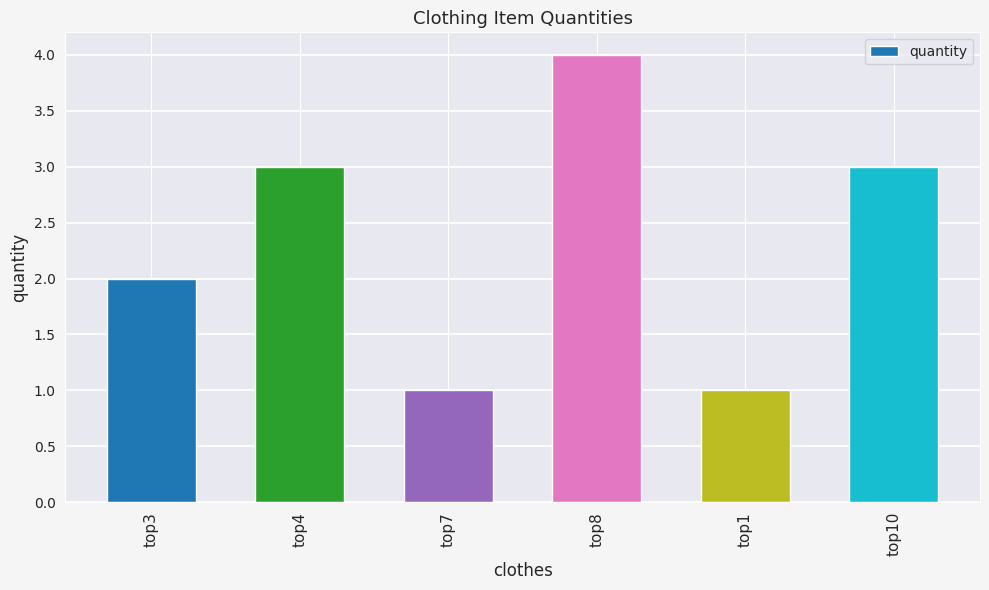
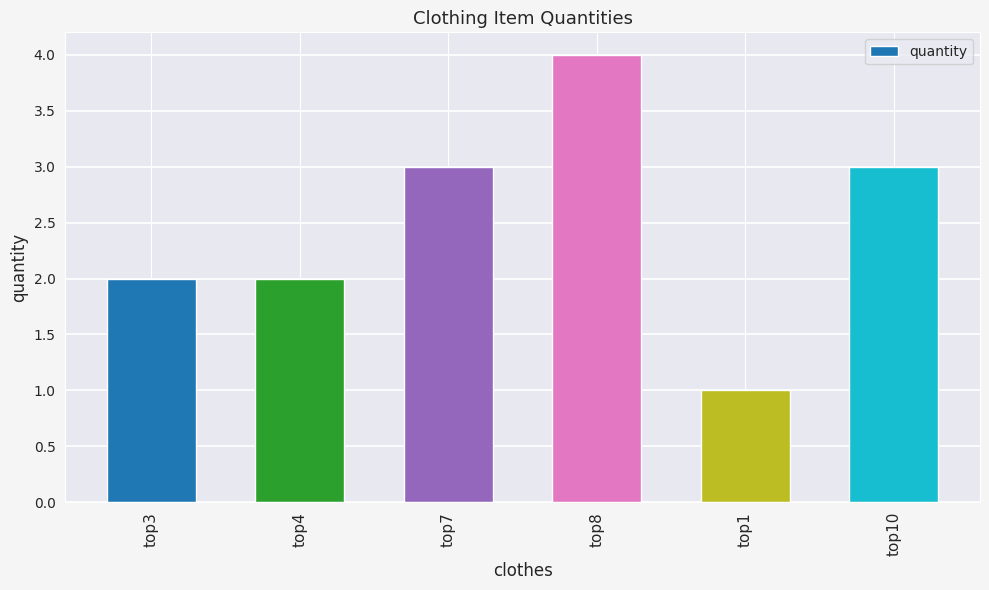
top4: 3 -> 2
top7: 1 -> 3
